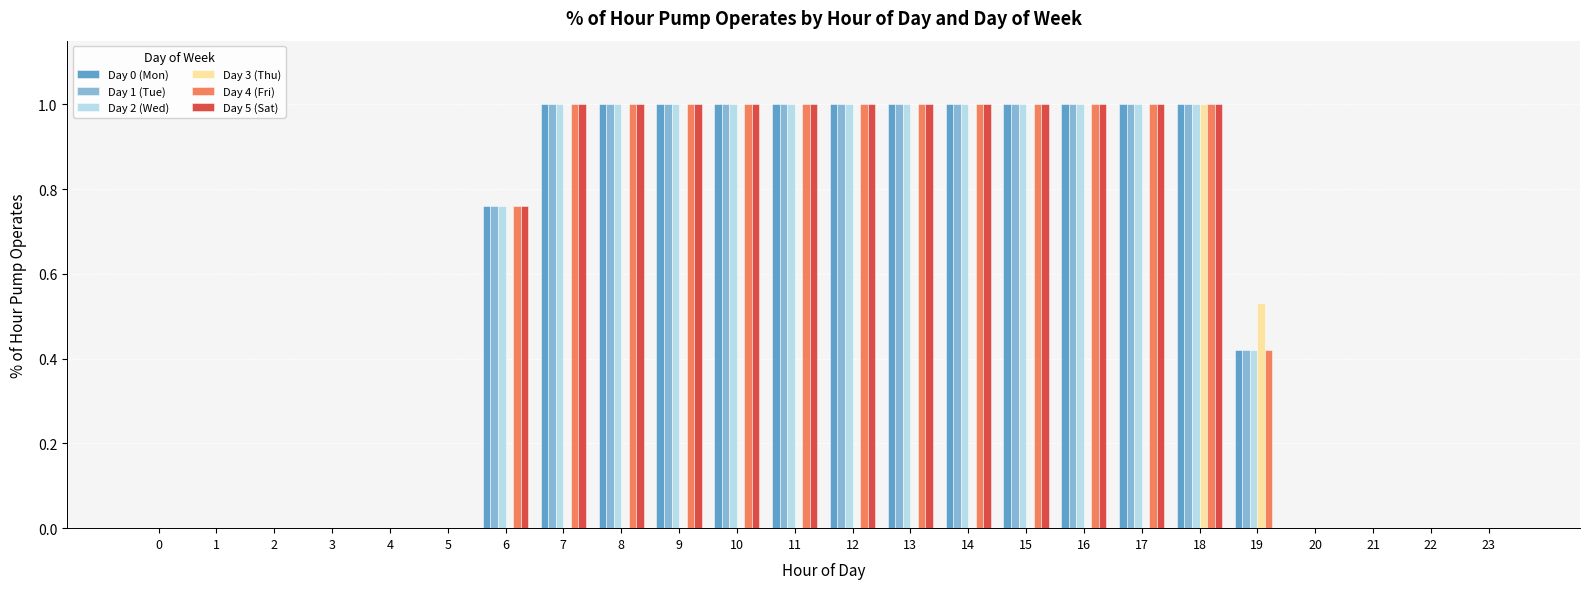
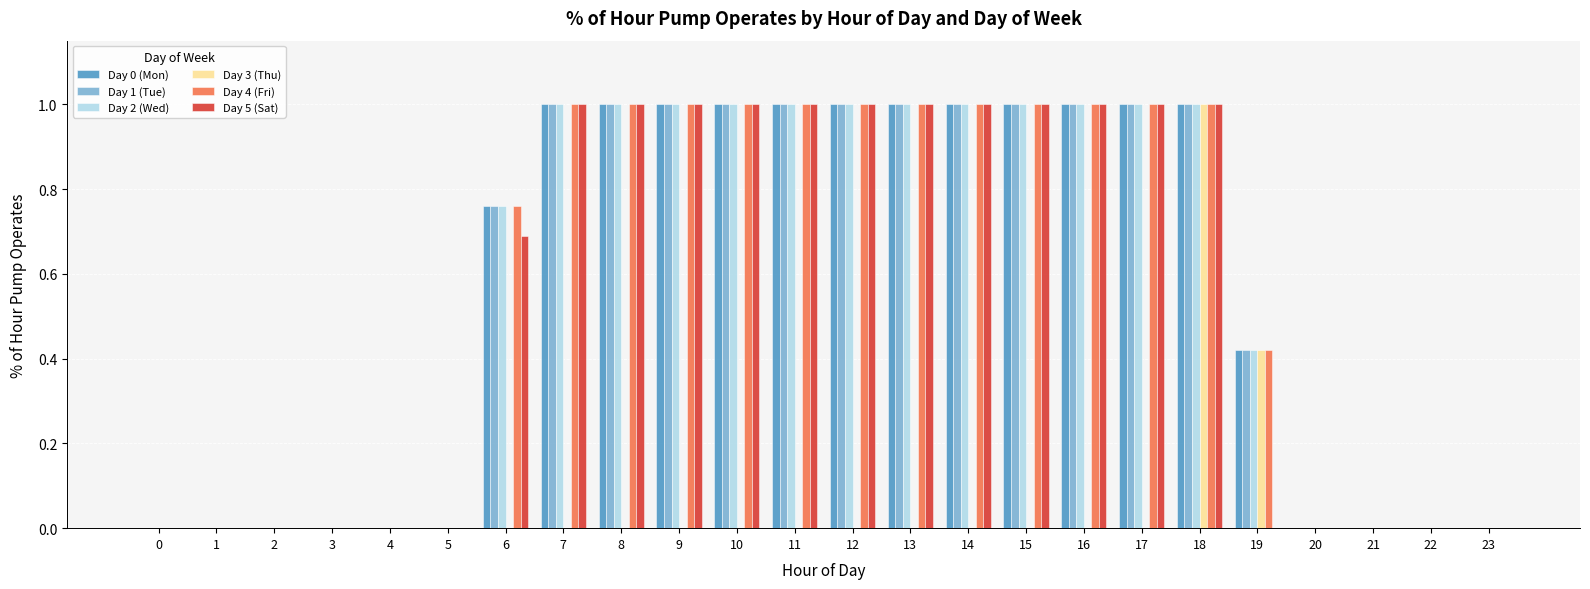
Day 5 (Sat), 6: 0.76 -> 0.69
Day 3 (Thu), 19: 0.53 -> 0.42
